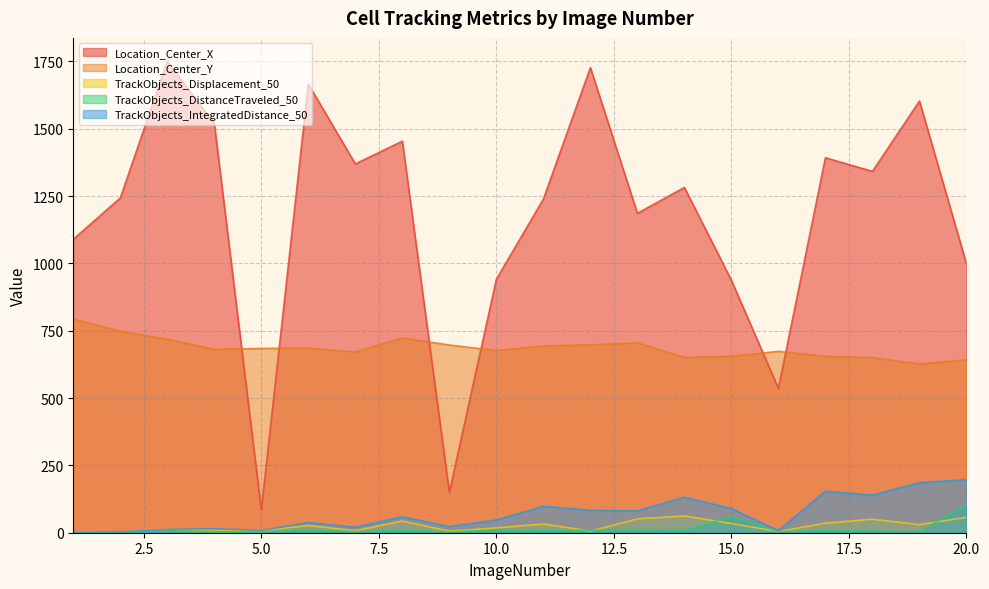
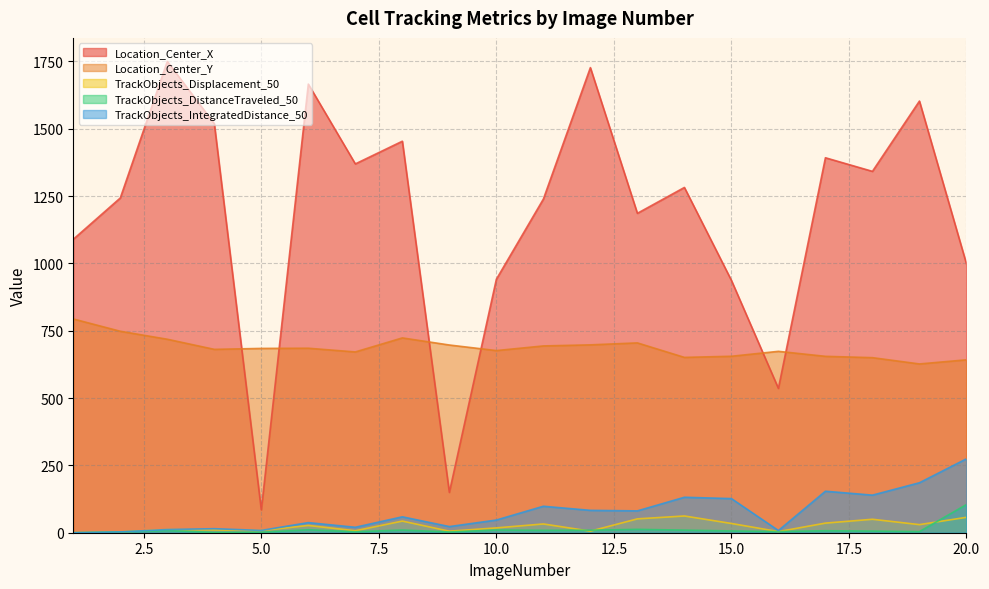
TrackObjects_DistanceTraveled_50, 15.0: 60 -> 10
TrackObjects_IntegratedDistance_50, 15.0: 90 -> 130
TrackObjects_IntegratedDistance_50, 20.0: 200 -> 270
